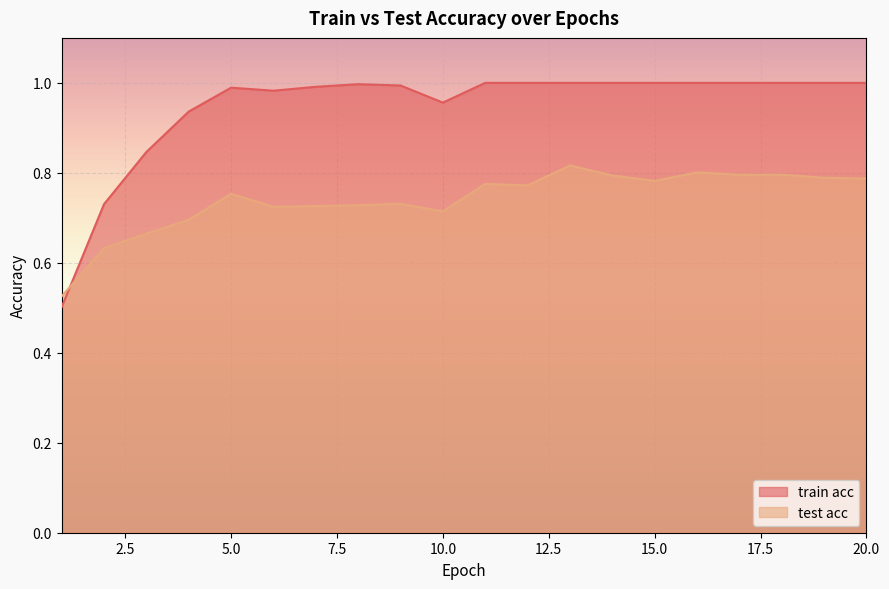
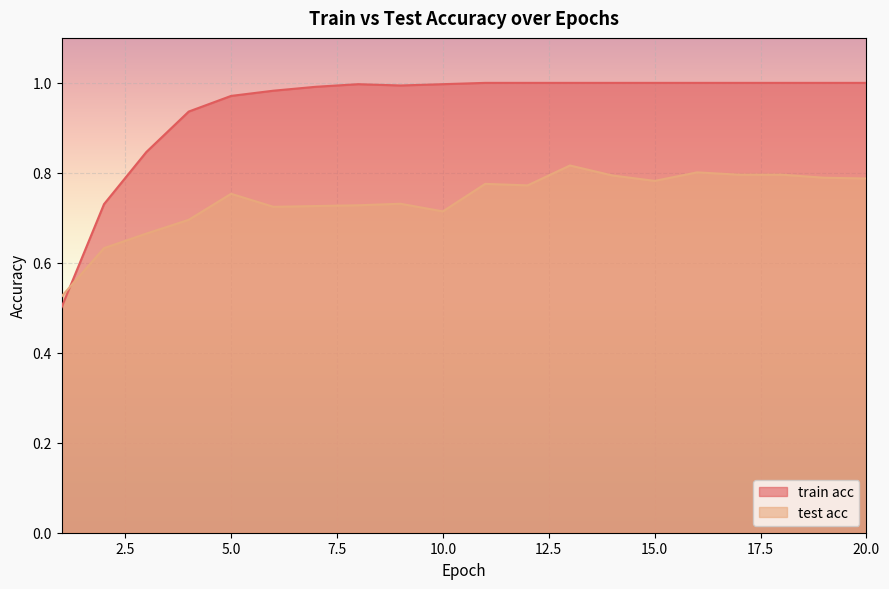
train acc, 5.0: 0.99 -> 0.97
train acc, 10.0: 0.96 -> 1.00
